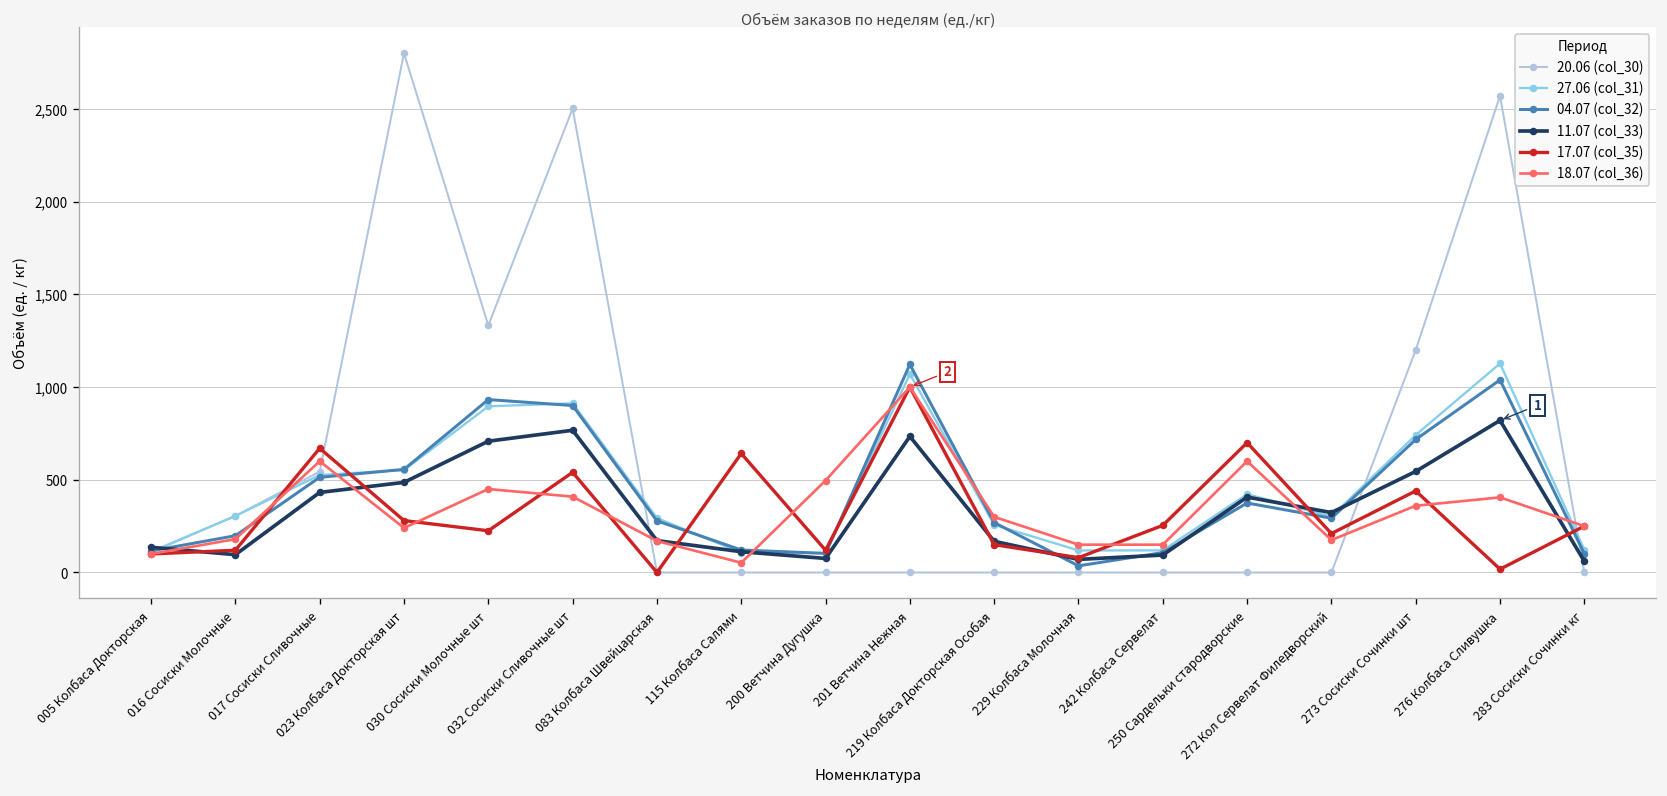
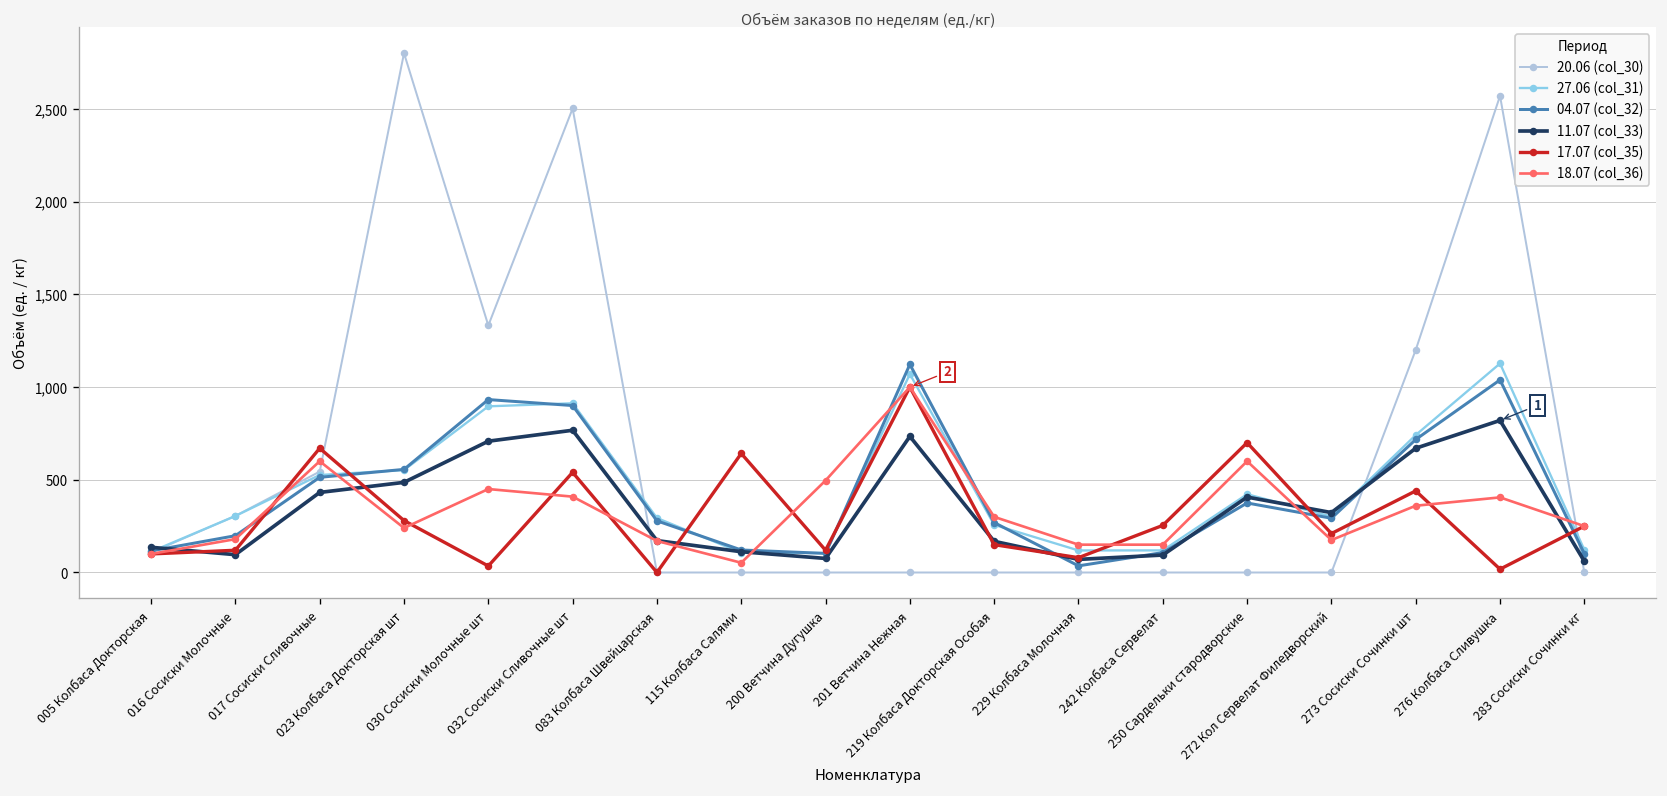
17.07 (col_35), 030 Сосиски Молочные шт: 230 -> 40
11.07 (col_33), 273 Сосиски Сочинки шт: 550 -> 670
